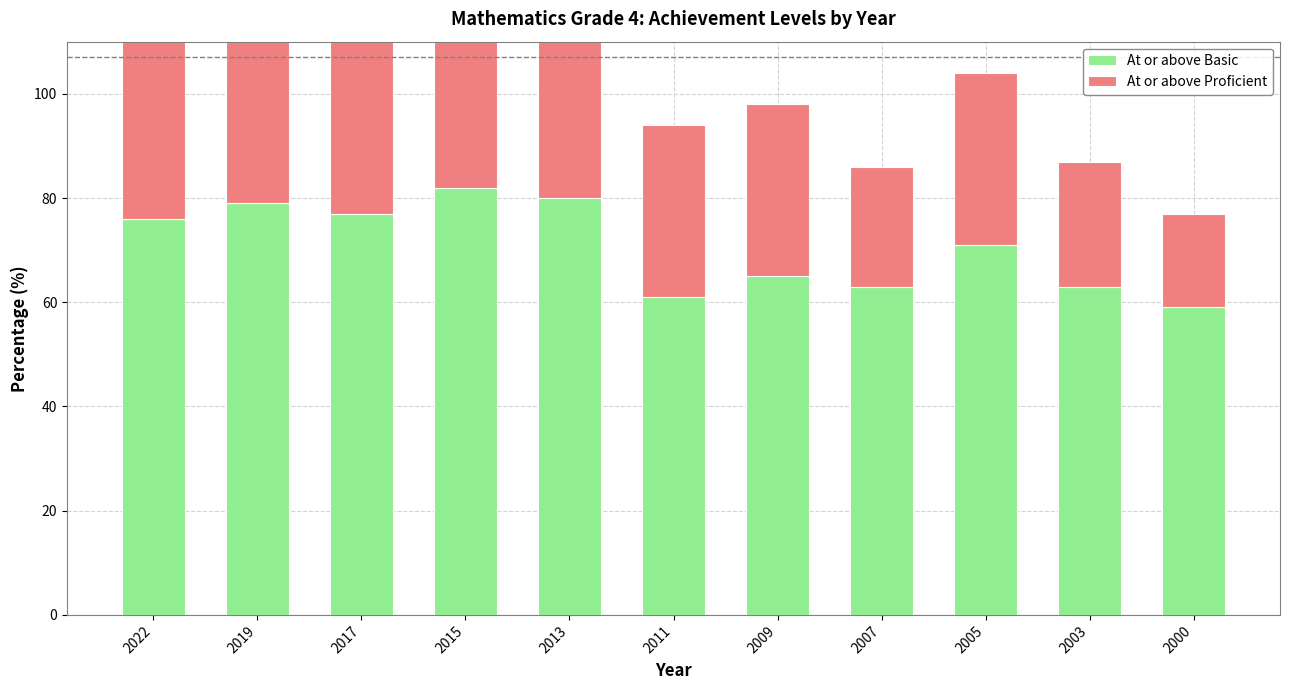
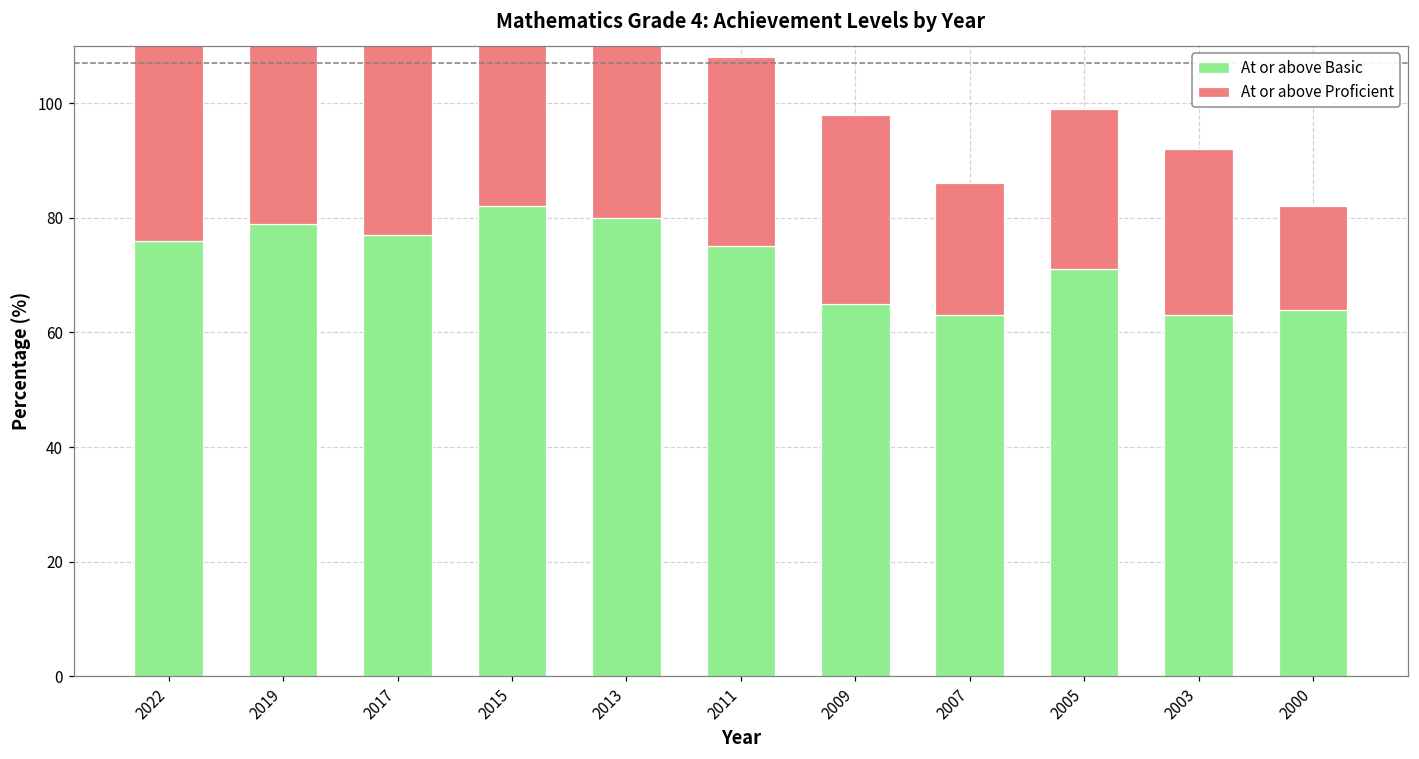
At or above Basic, 2011: 61 -> 75
At or above Proficient, 2005: 33 -> 28
At or above Proficient, 2003: 24 -> 29
At or above Basic, 2000: 59 -> 64
